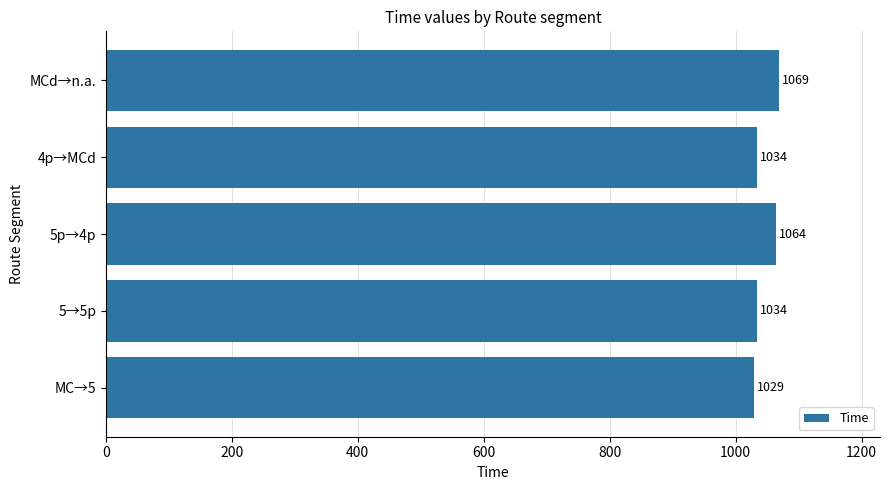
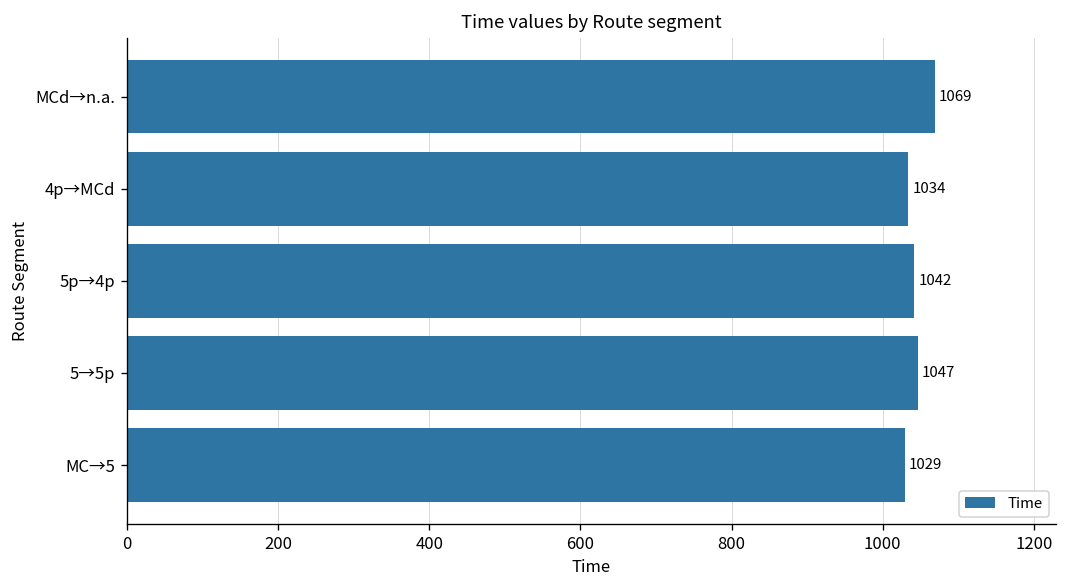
5p→4p: 1064 -> 1042
5→5p: 1034 -> 1047
